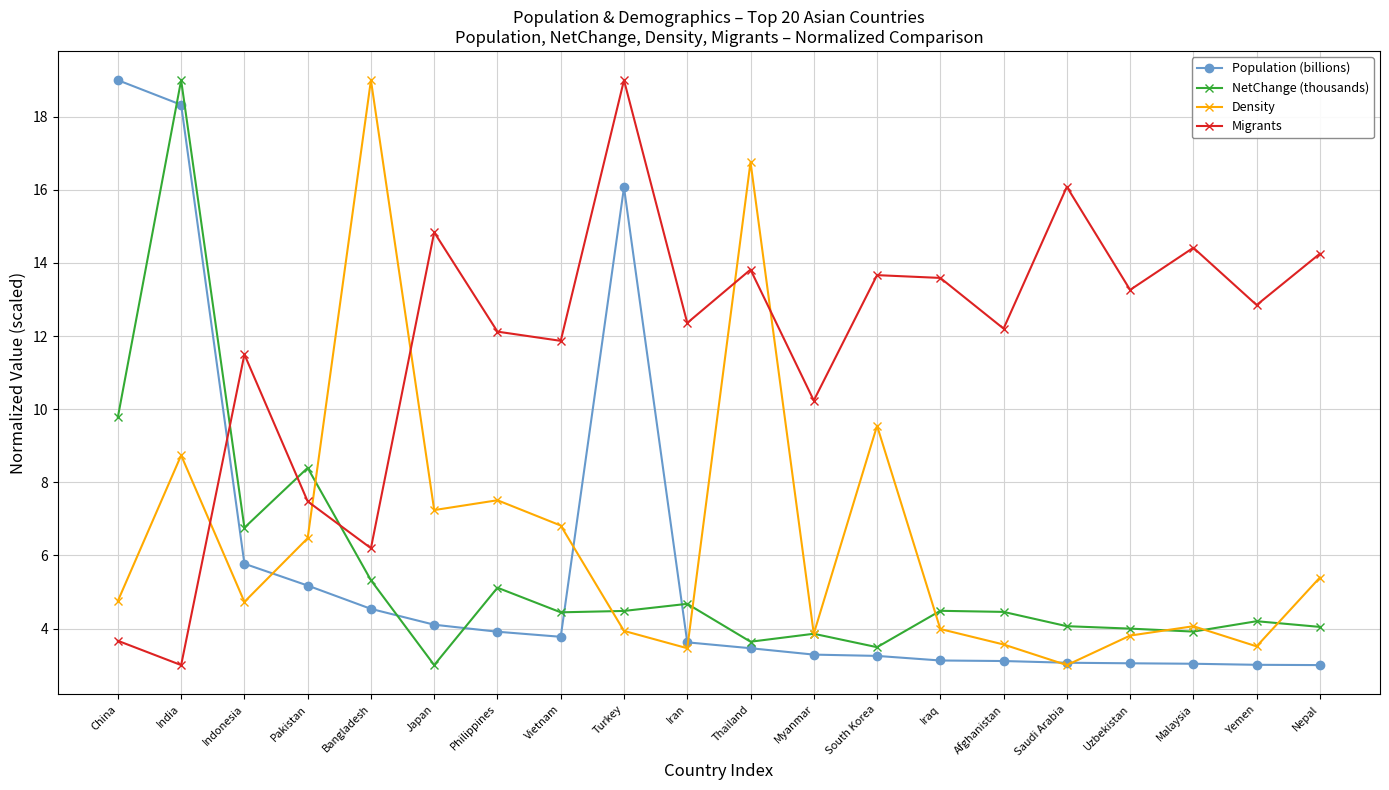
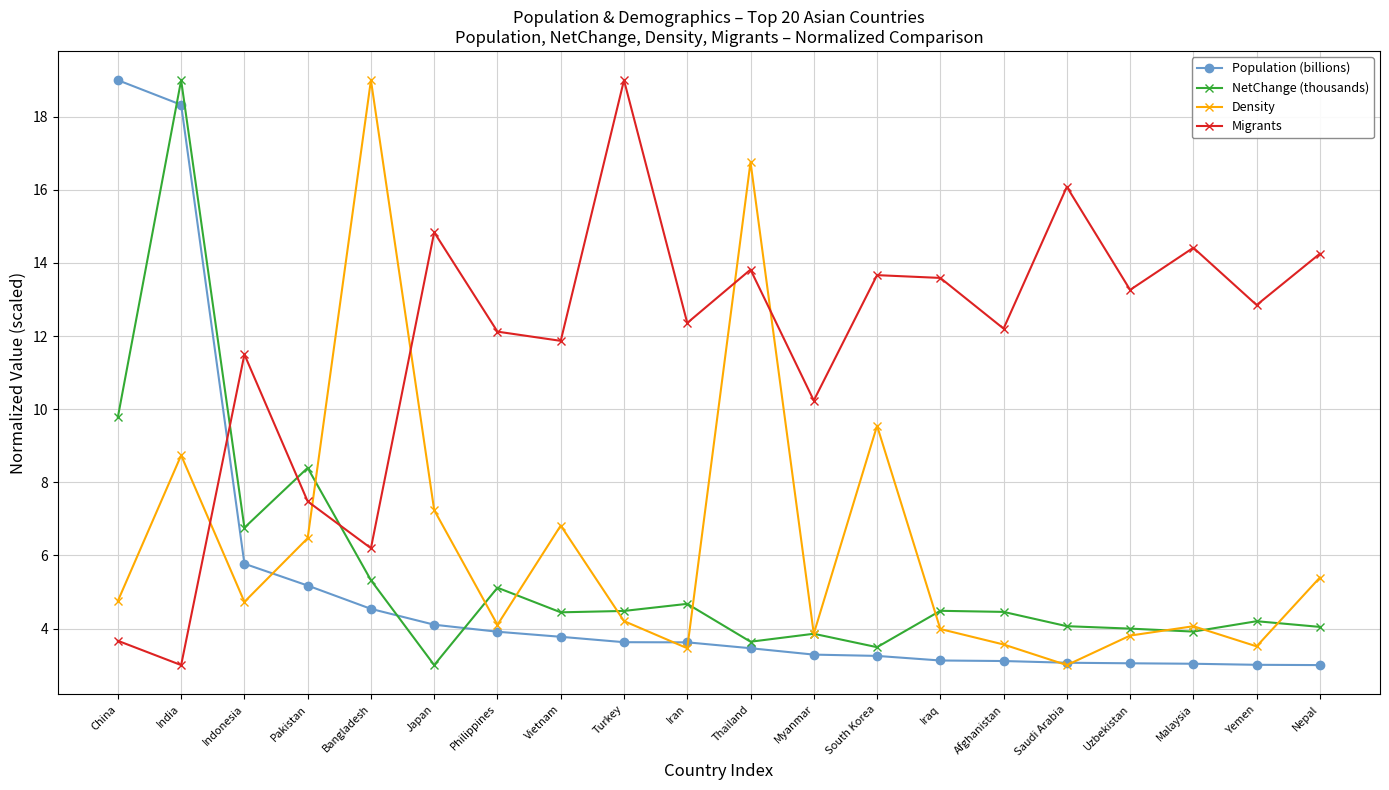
Density, Philippines: 7.5 -> 4.1
Population (billions), Turkey: 16.1 -> 3.6
Density, Turkey: 3.9 -> 4.2
